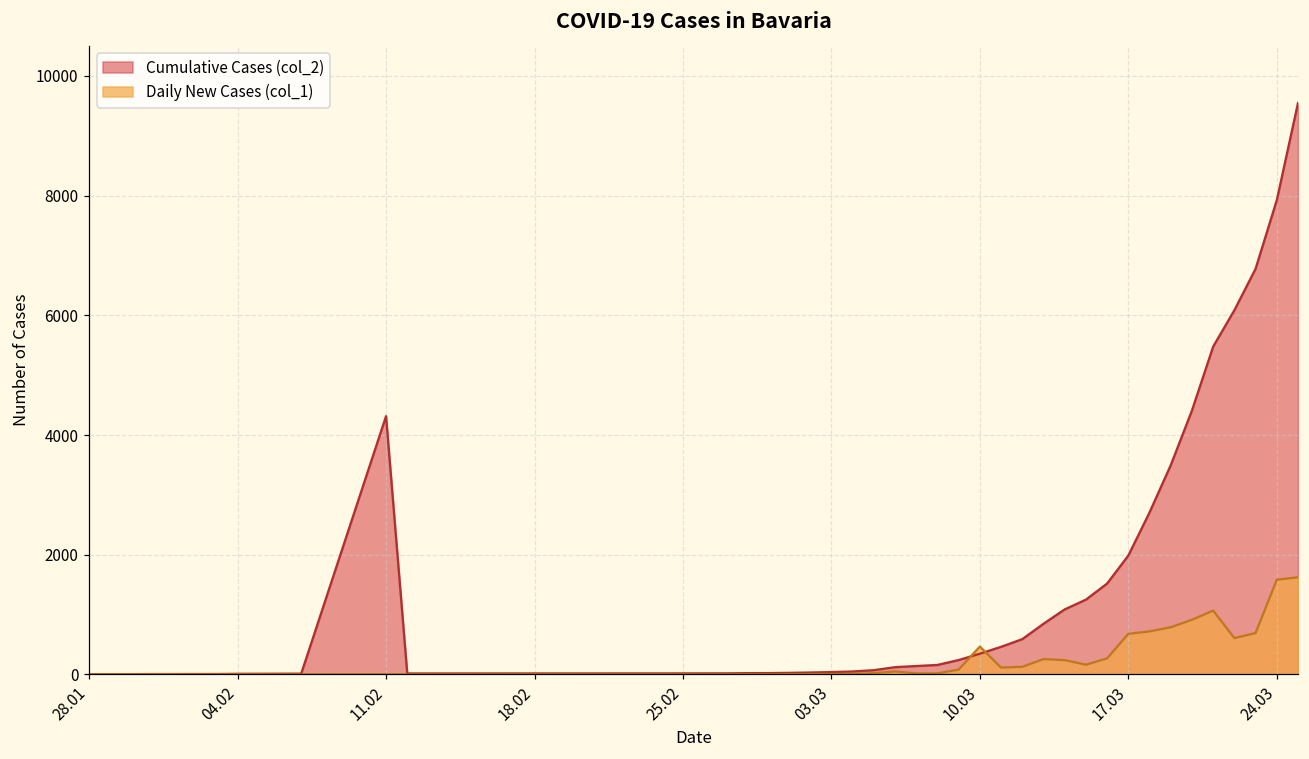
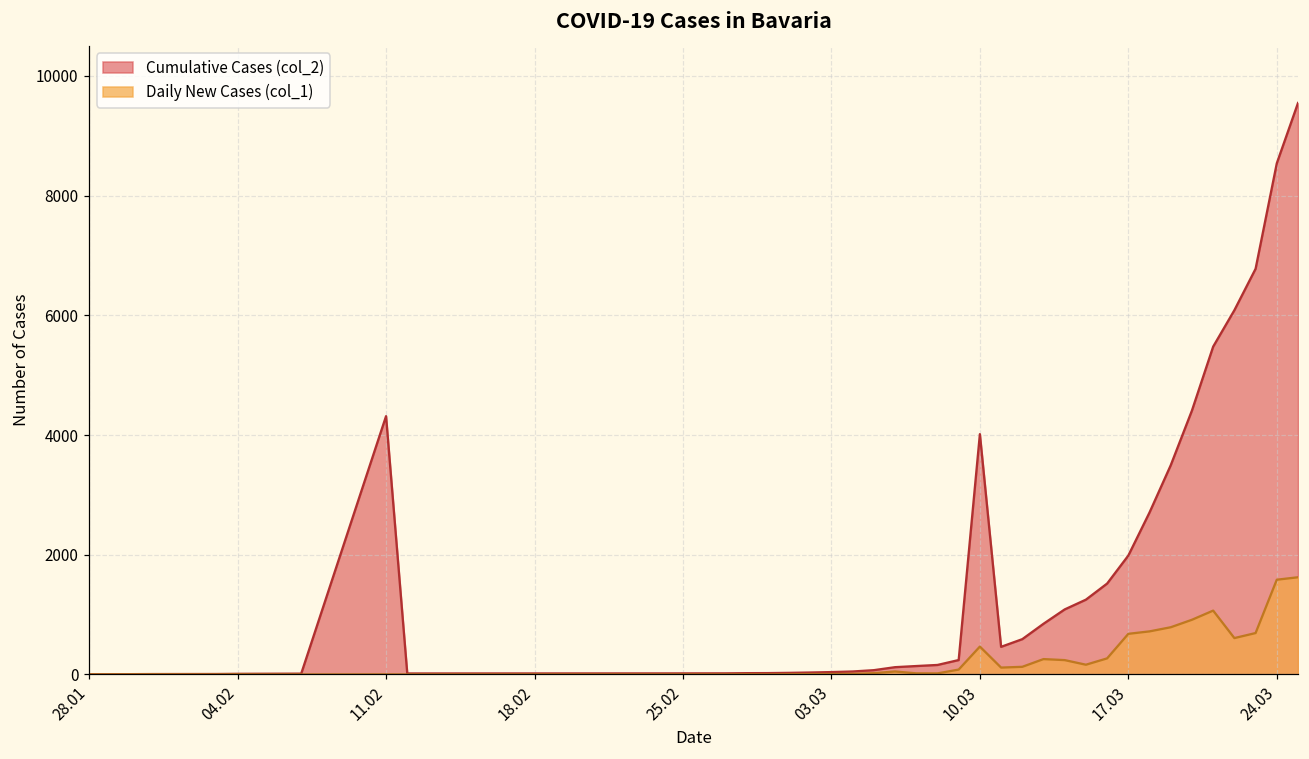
Cumulative Cases (col_2), 10.03: 300 -> 4000
Cumulative Cases (col_2), 24.03: 7900 -> 8500
